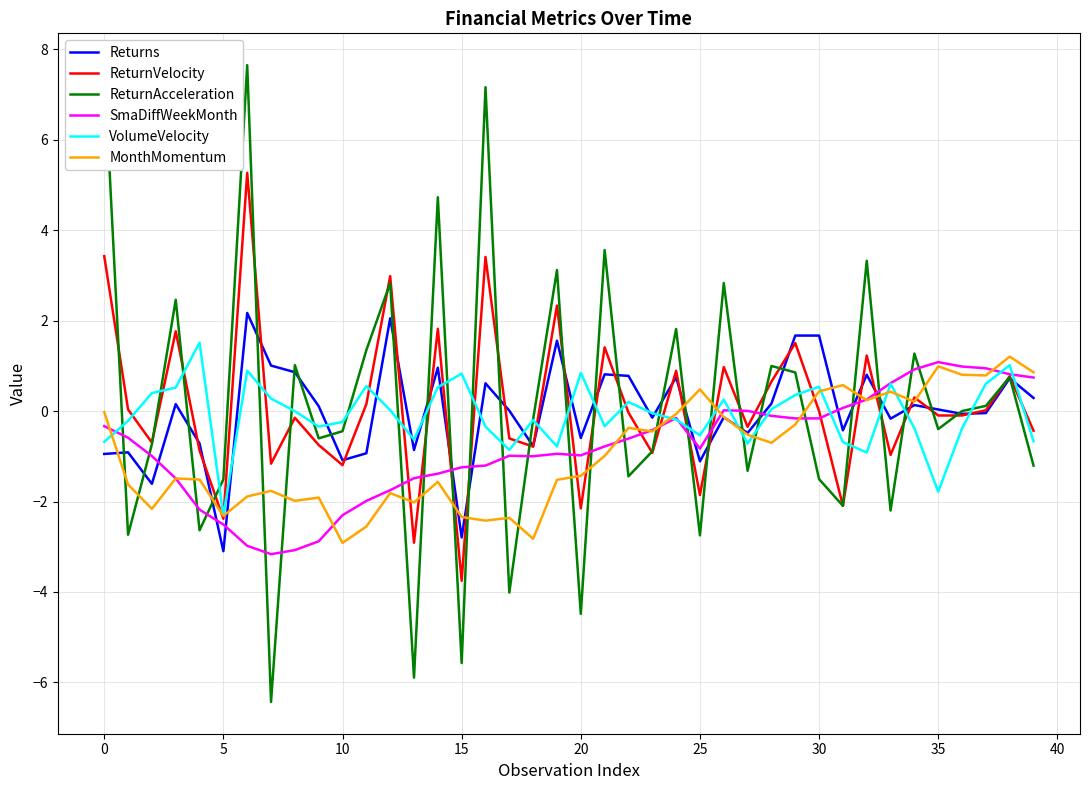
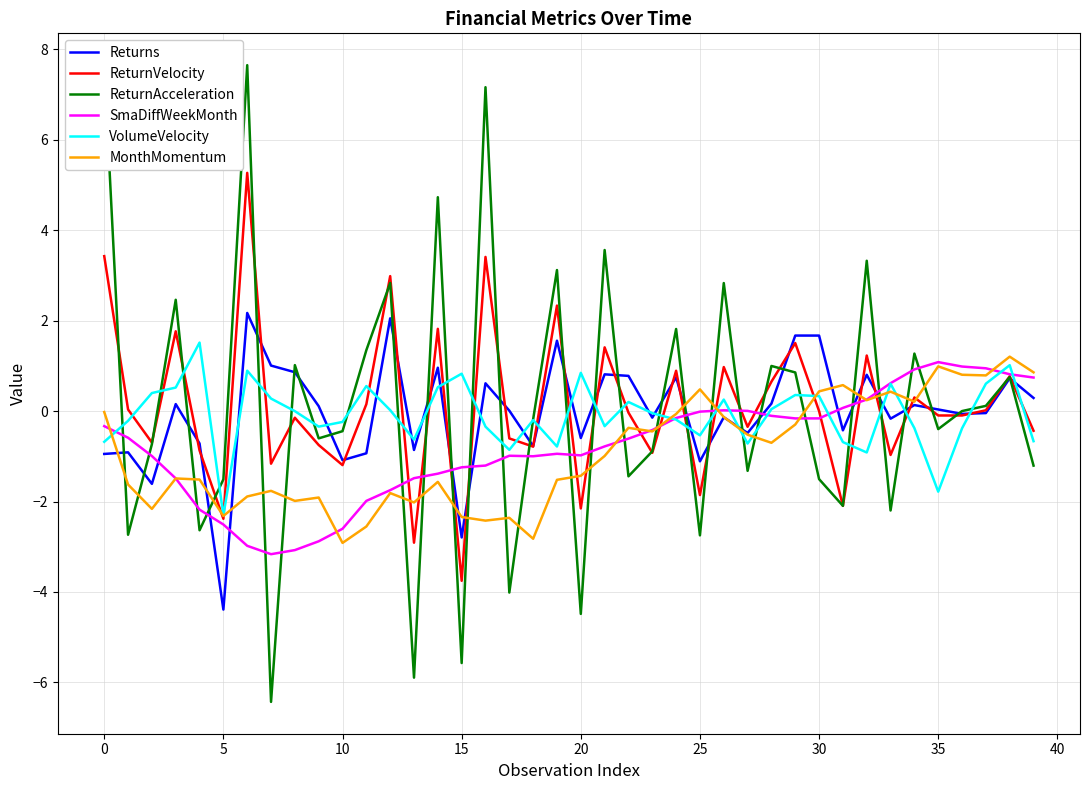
Returns, 5: -3.1 -> -4.4
SmaDiffWeekMonth, 10: -2.3 -> -2.6
SmaDiffWeekMonth, 25: -0.8 -> 0.0
VolumeVelocity, 30: 0.5 -> 0.3
